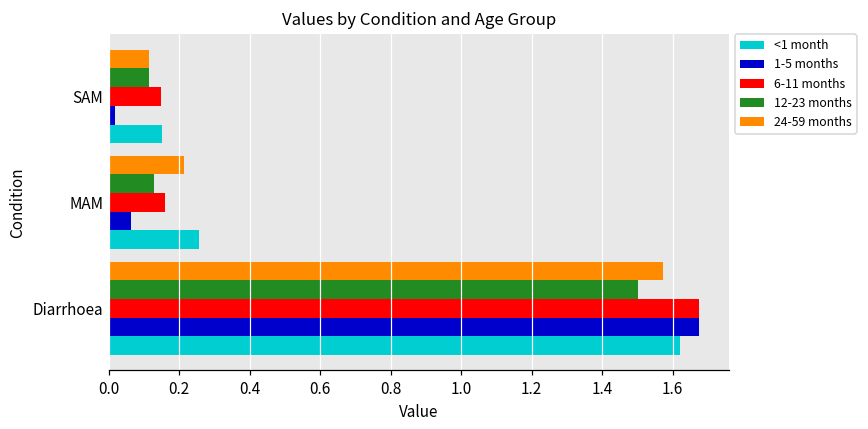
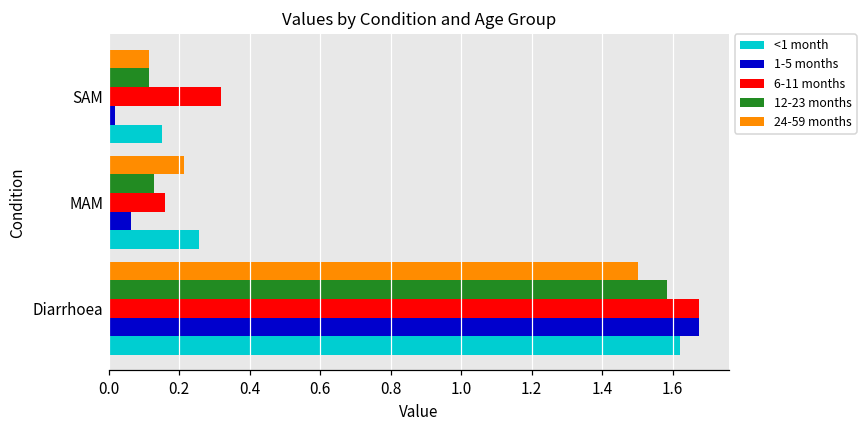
6-11 months, SAM: 0.15 -> 0.32
24-59 months, Diarrhoea: 1.57 -> 1.50
12-23 months, Diarrhoea: 1.50 -> 1.58
